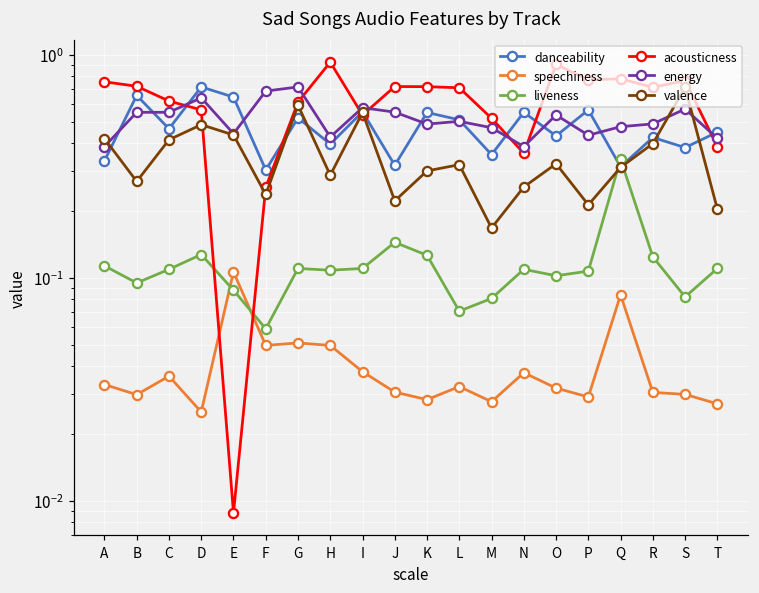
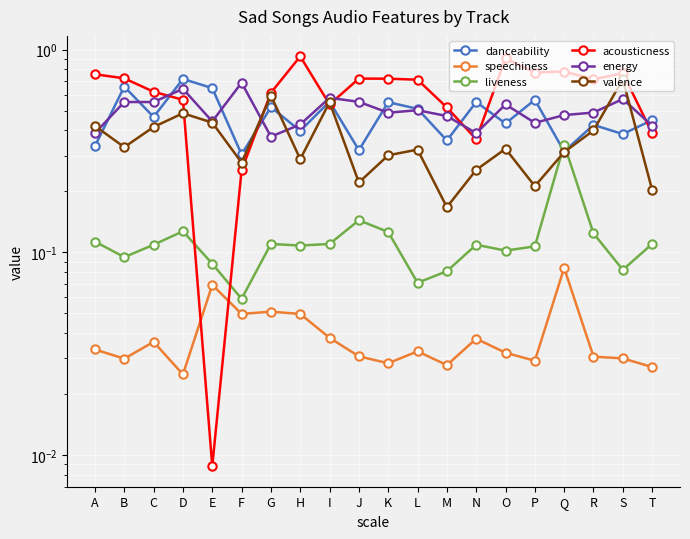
valence, B: 0.27 -> 0.33
speechiness, E: 0.11 -> 0.069
valence, F: 0.24 -> 0.28
energy, G: 0.72 -> 0.37
